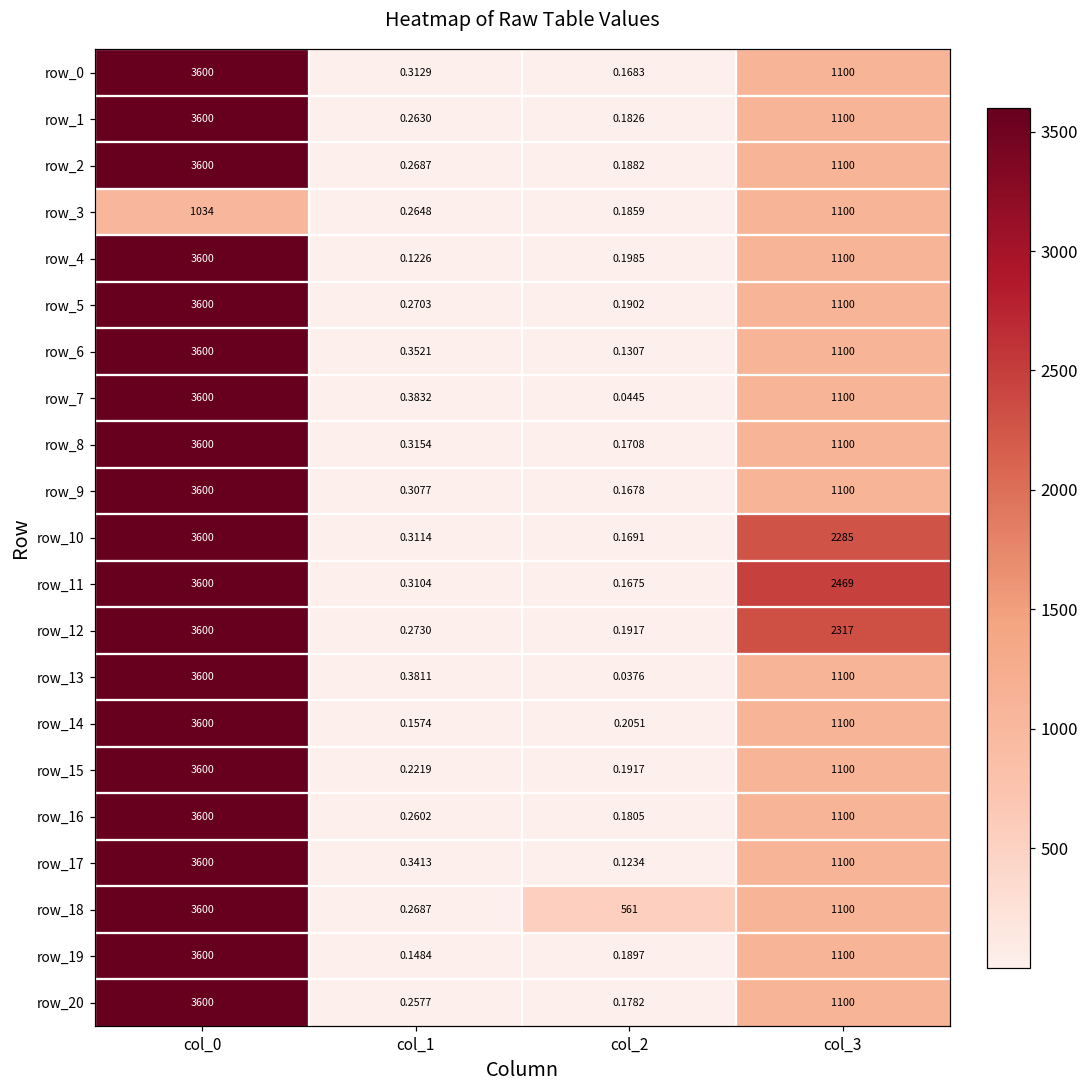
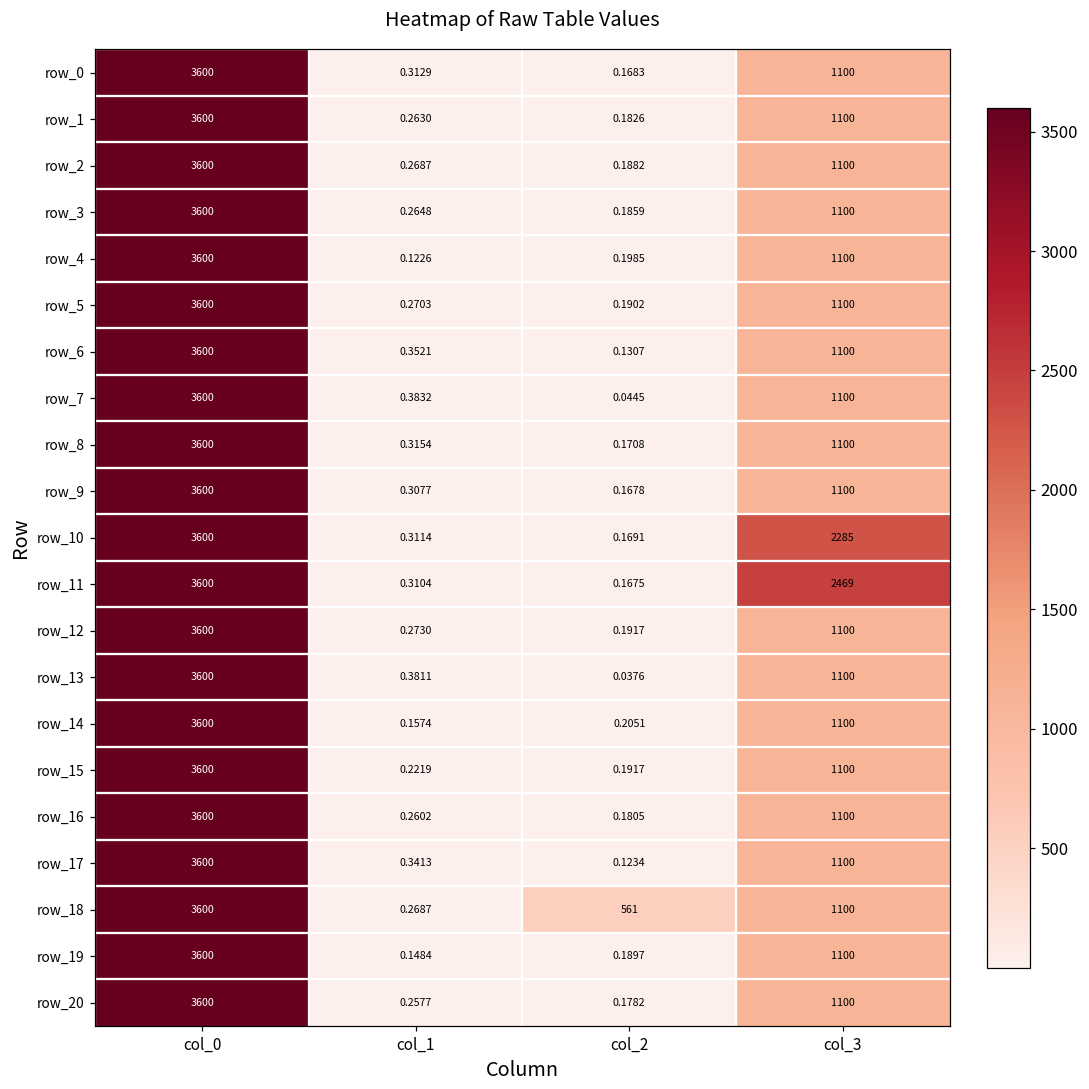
row_3, col_0: 1034 -> 3600
row_12, col_3: 2317 -> 1100
